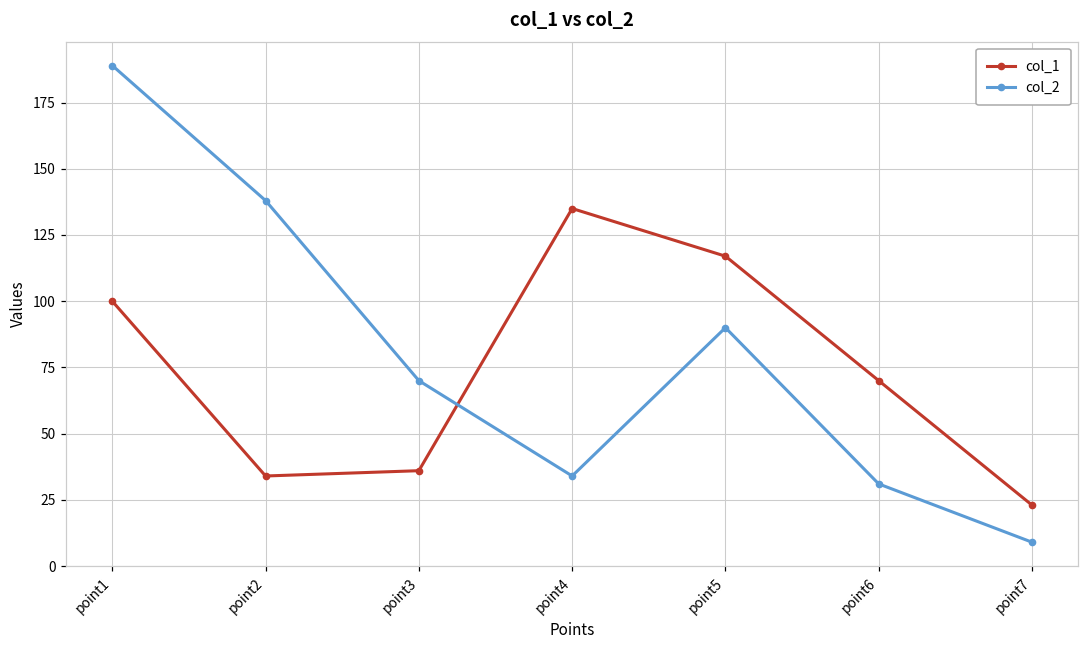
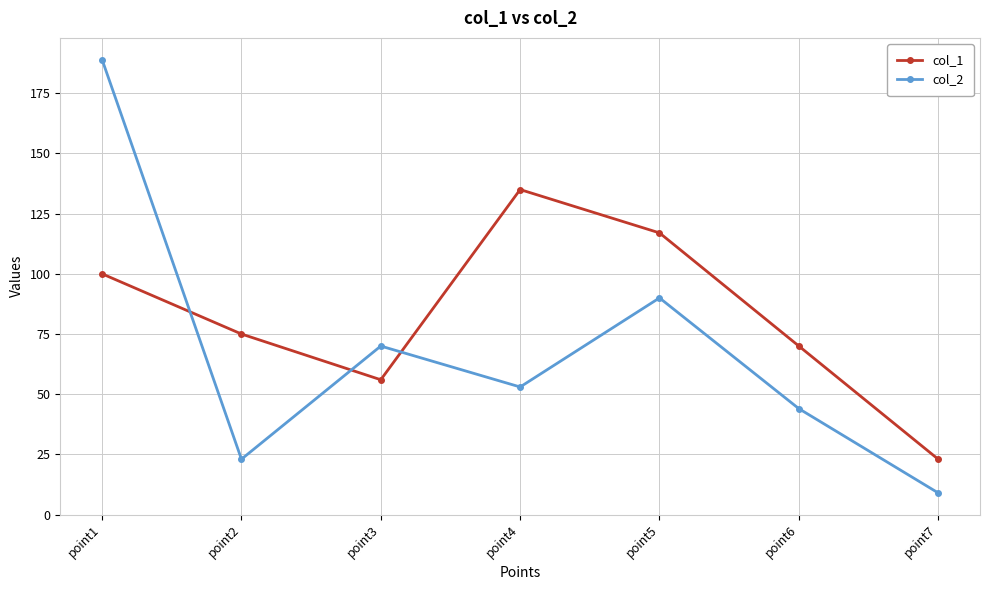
col_1, point2: 34 -> 75
col_2, point2: 138 -> 23
col_1, point3: 36 -> 56
col_2, point4: 34 -> 53
col_2, point6: 31 -> 44
